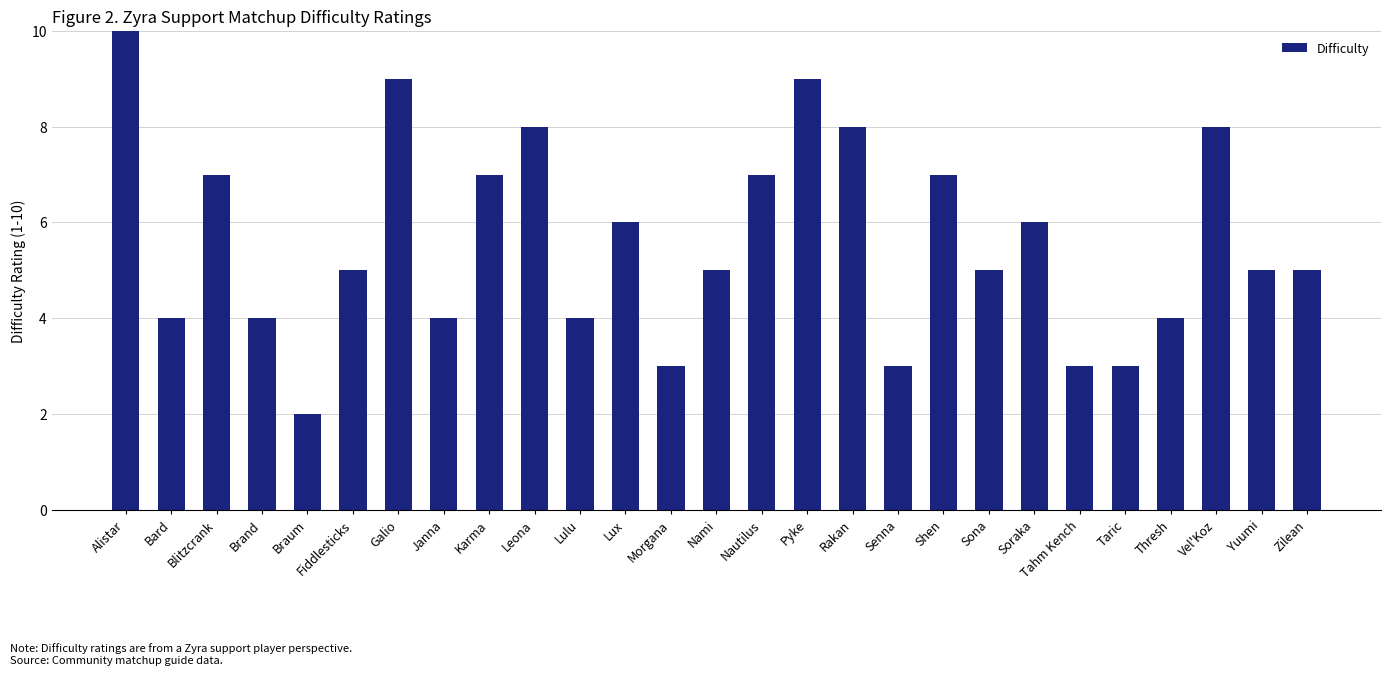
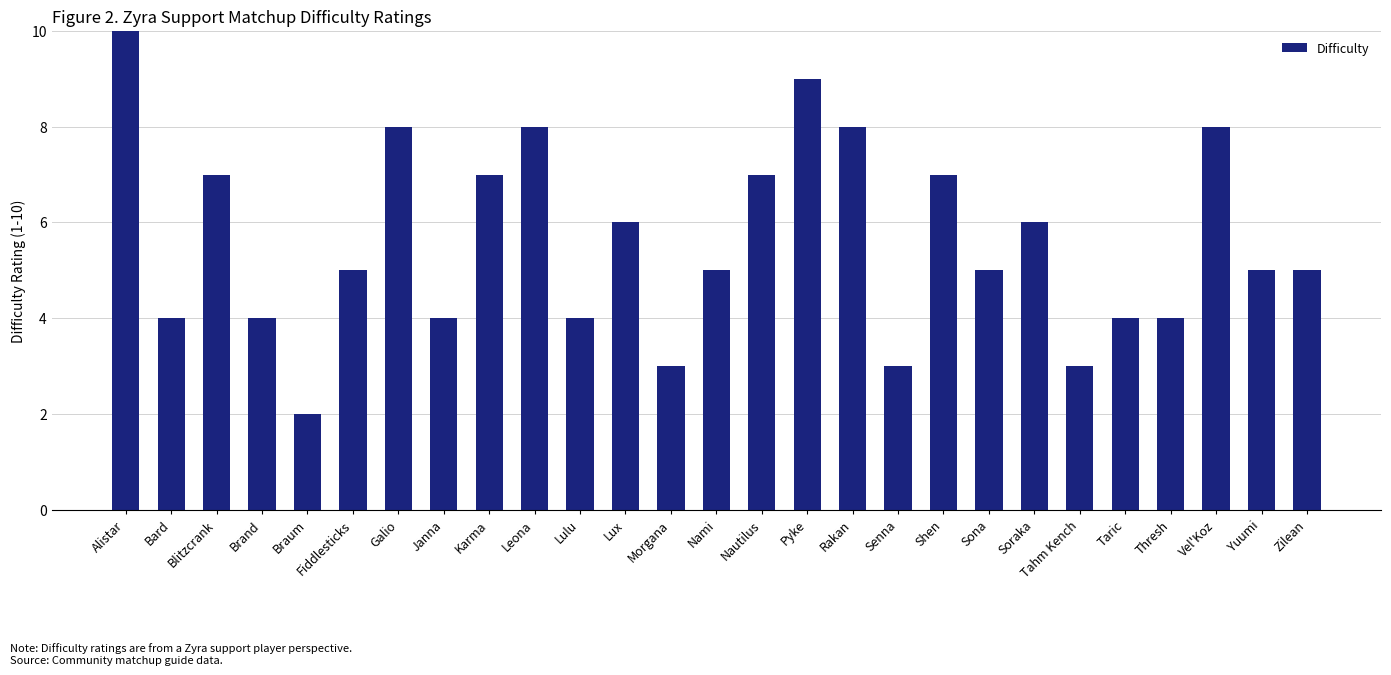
Galio: 9 -> 8
Taric: 3 -> 4
